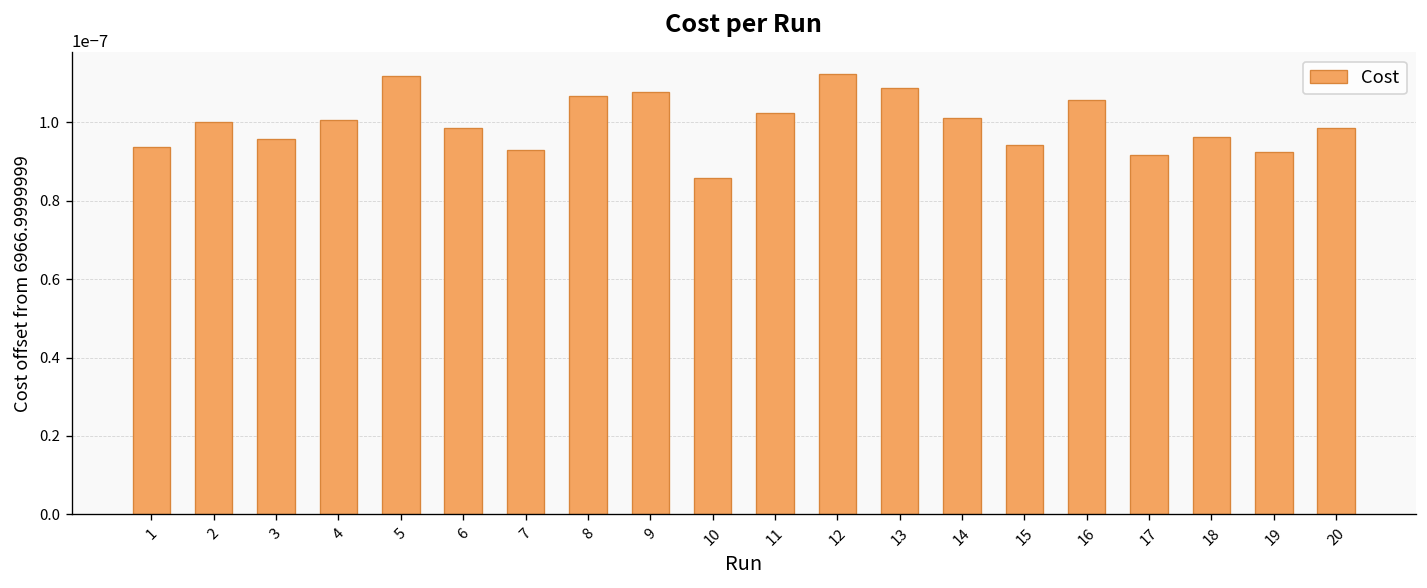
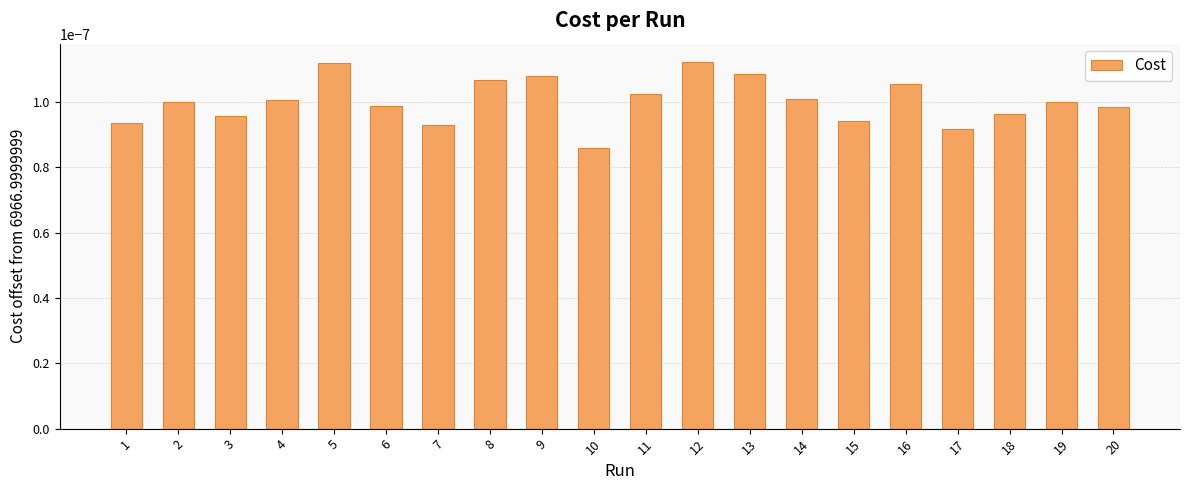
19: 0.000000092 -> 0.000000100
